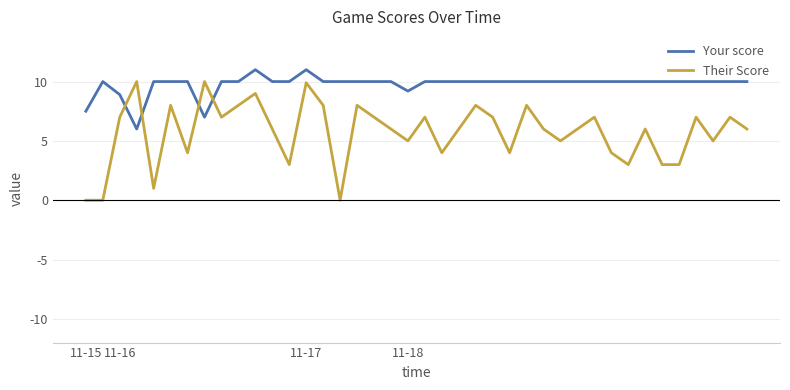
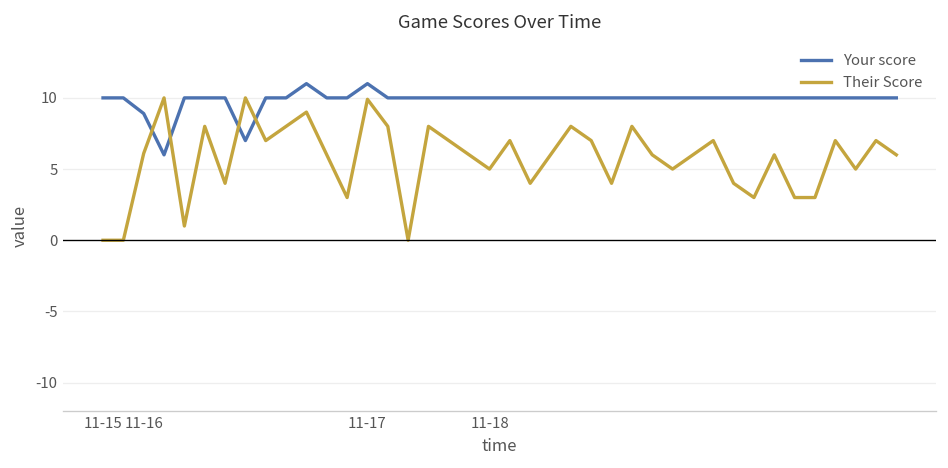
Your score, 11-15: 7.5 -> 10.0
Their Score, 11-16: 7.0 -> 6.1
Your score, 11-18: 9.2 -> 10.0
